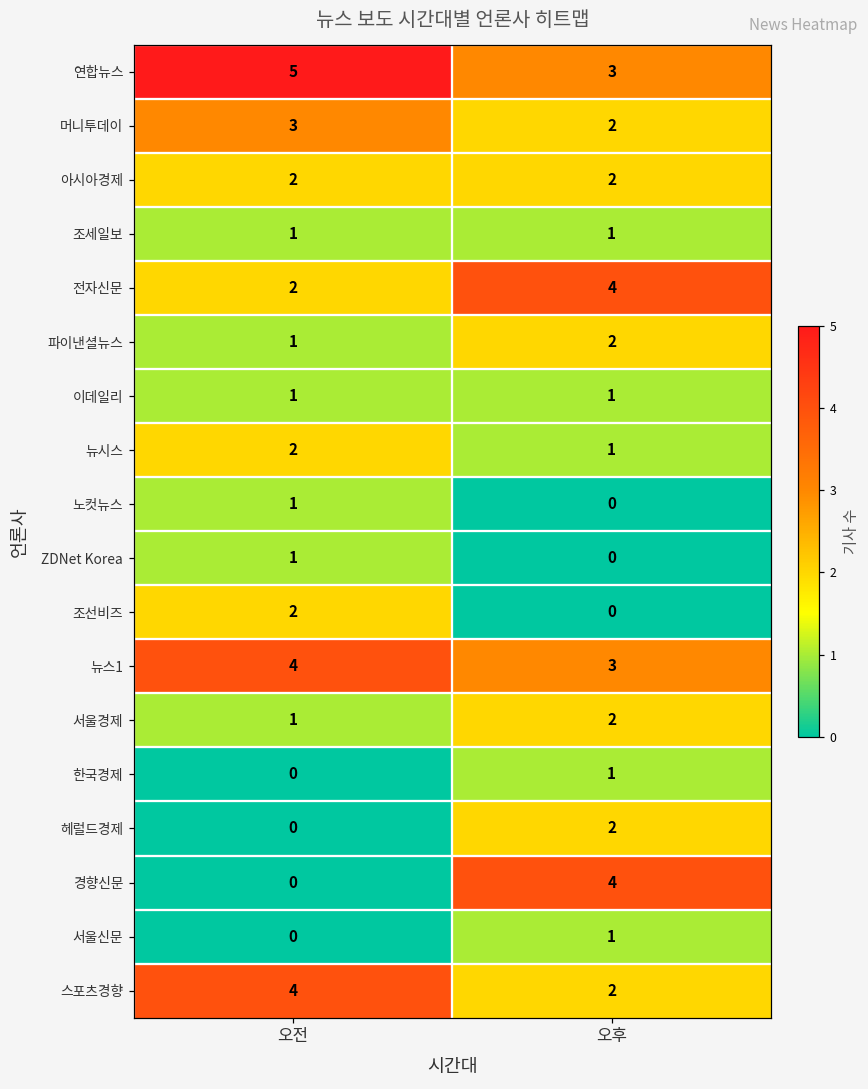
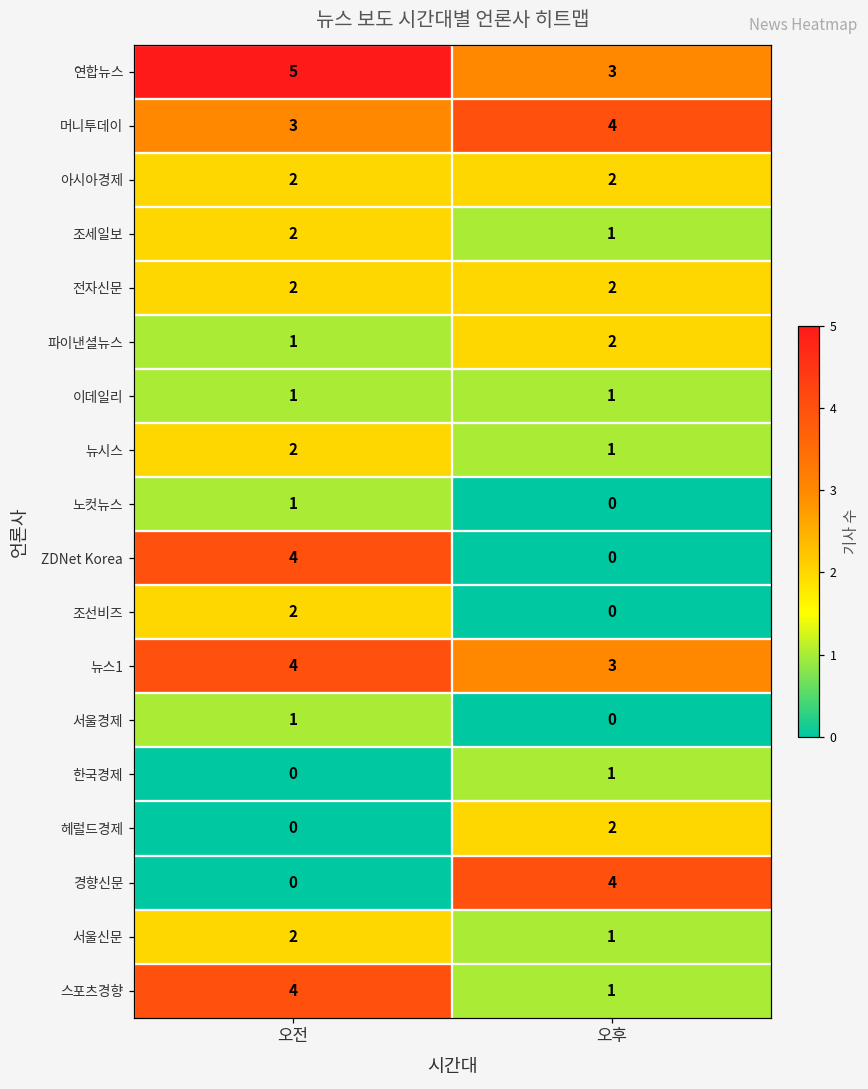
머니투데이, 오후: 2 -> 4
조세일보, 오전: 1 -> 2
전자신문, 오후: 4 -> 2
ZDNet Korea, 오전: 1 -> 4
서울경제, 오후: 2 -> 0
서울신문, 오전: 0 -> 2
스포츠경향, 오후: 2 -> 1
